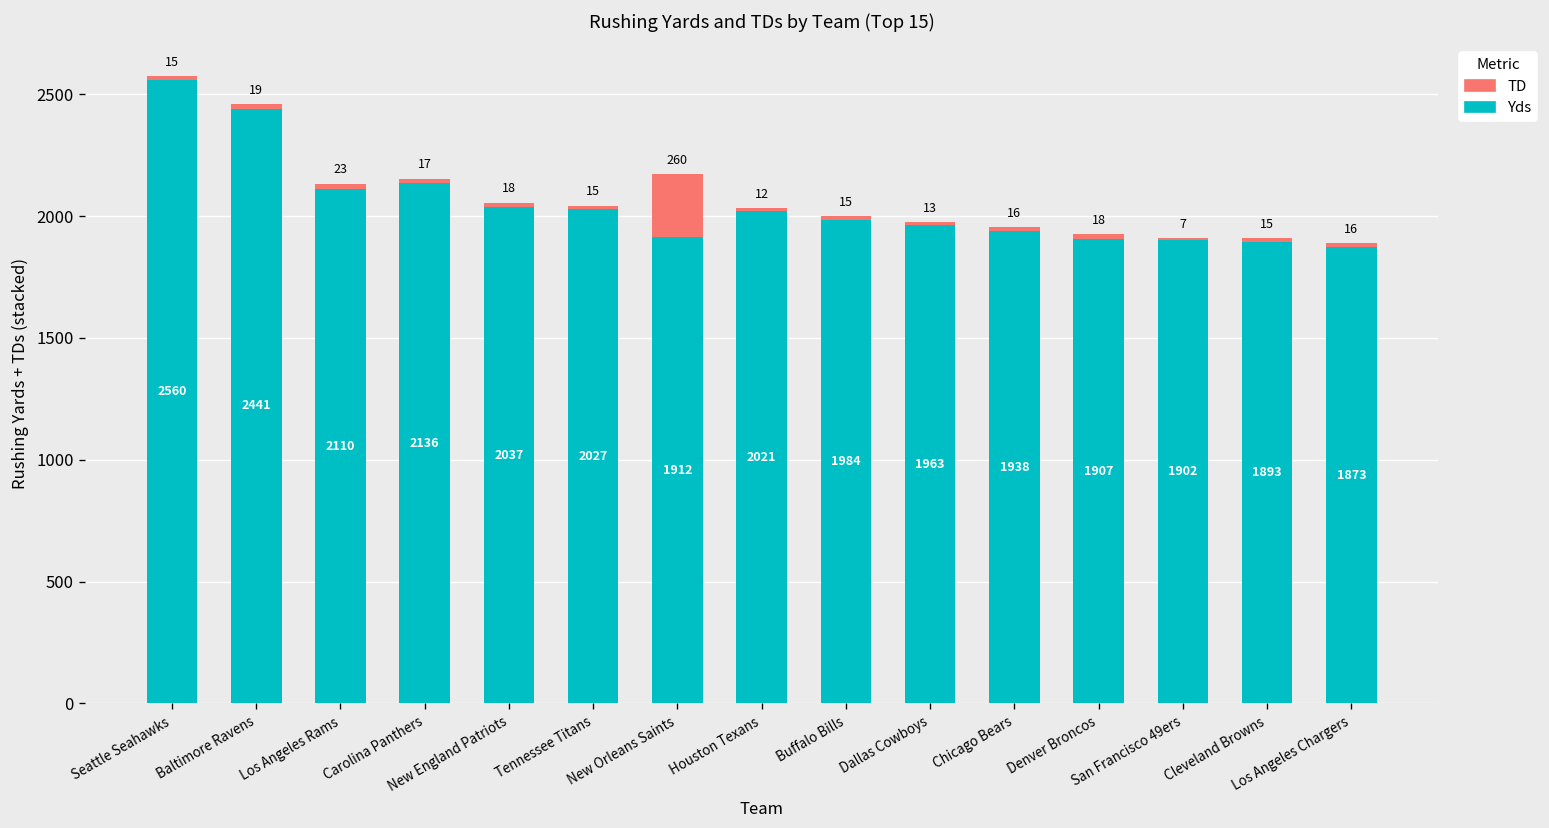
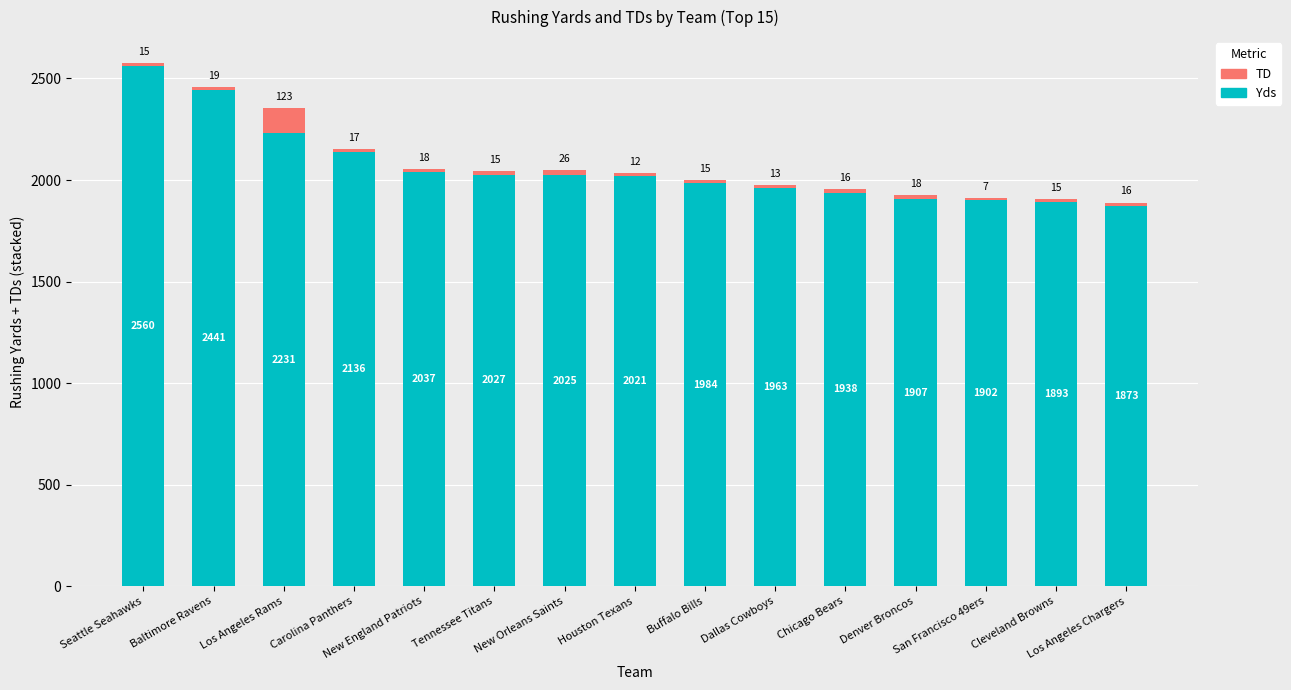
Yds, Los Angeles Rams: 2110 -> 2231
TD, Los Angeles Rams: 23 -> 123
Yds, New Orleans Saints: 1912 -> 2025
TD, New Orleans Saints: 260 -> 26
